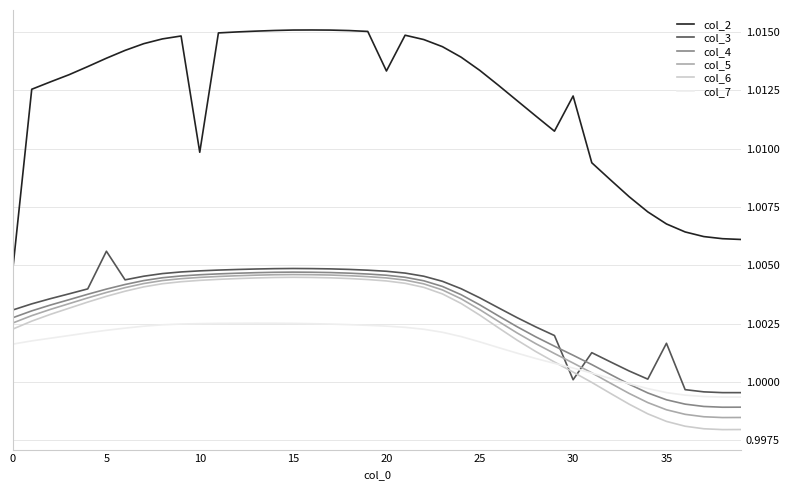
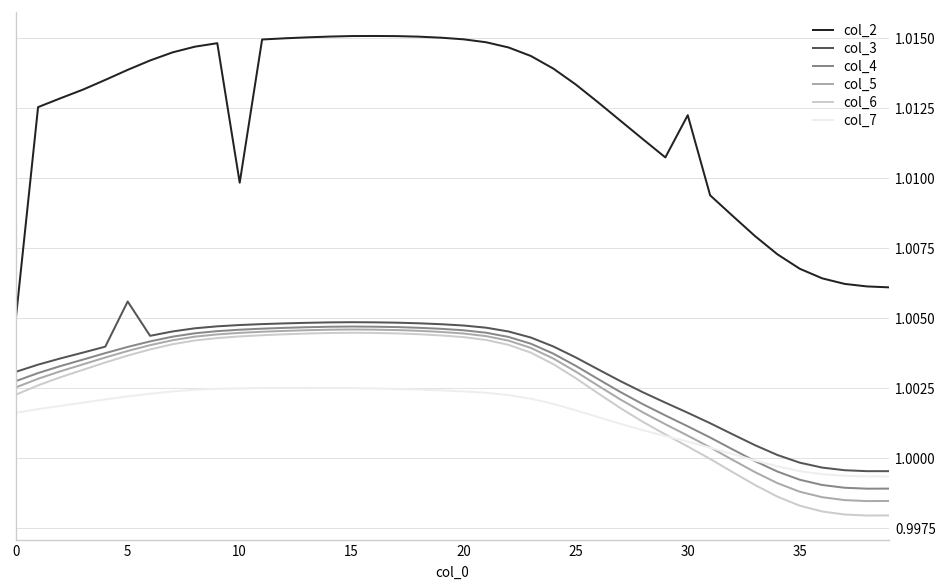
col_2, 20: 1.0133 -> 1.0150
col_3, 30: 1.0001 -> 1.0016
col_3, 35: 1.0017 -> 0.9998
